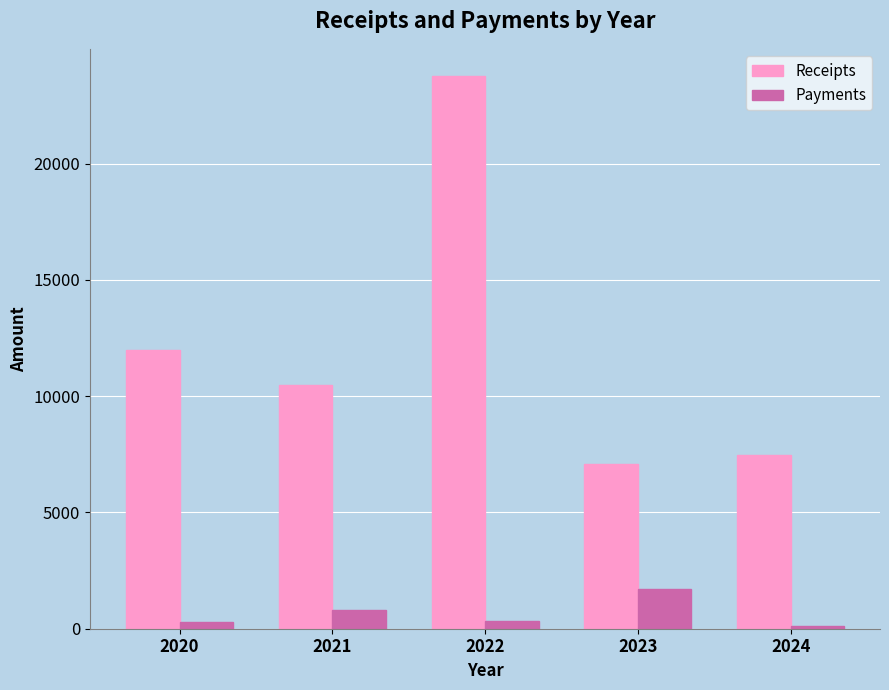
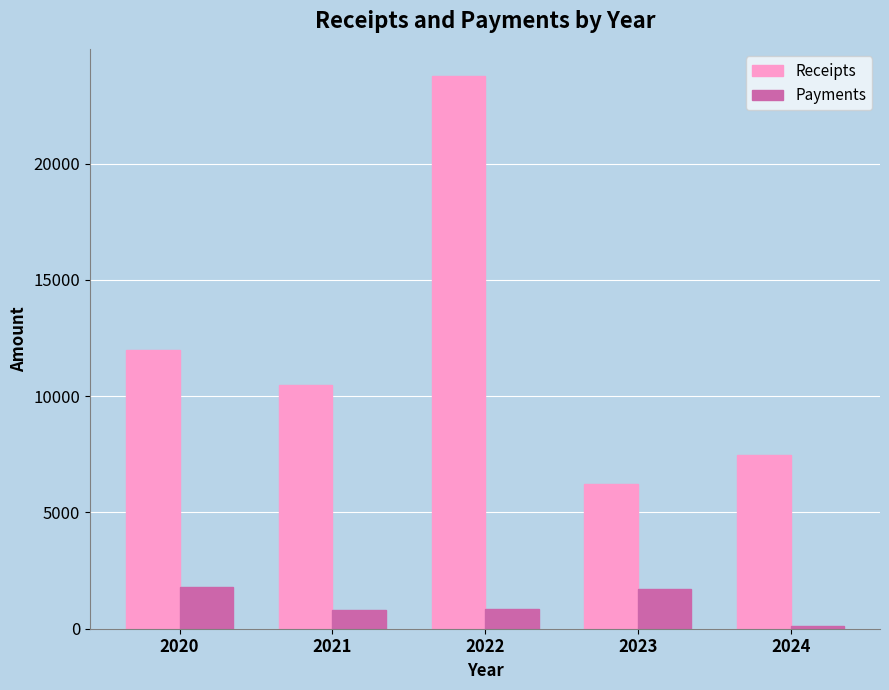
Payments, 2020: 300 -> 1800
Payments, 2022: 300 -> 800
Receipts, 2023: 7100 -> 6200
